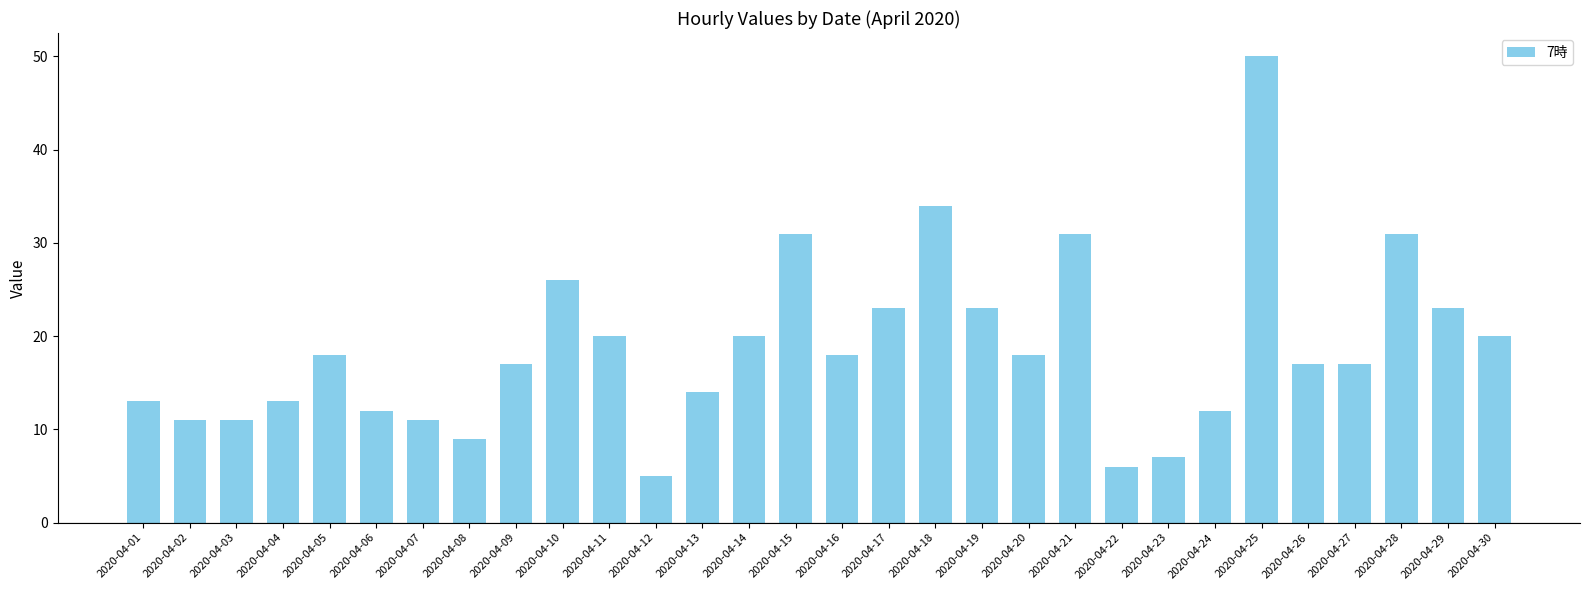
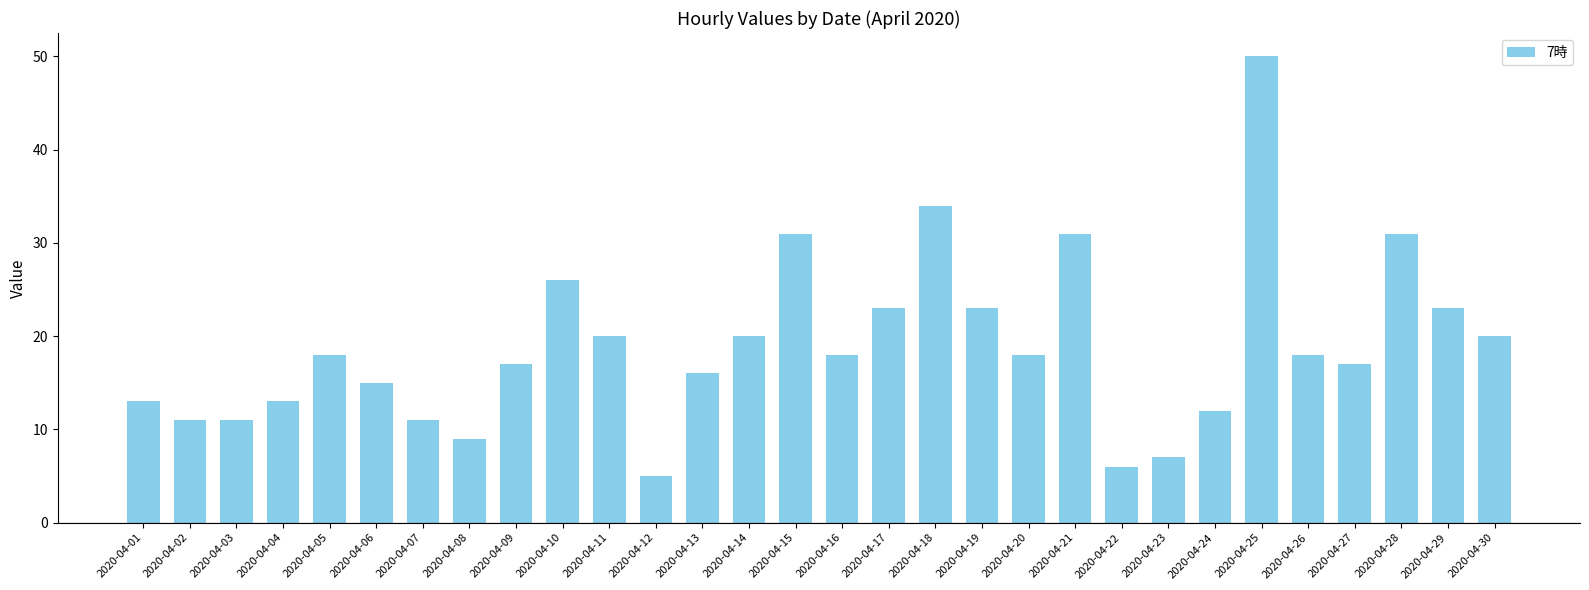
2020-04-06: 12 -> 15
2020-04-13: 14 -> 16
2020-04-26: 17 -> 18
